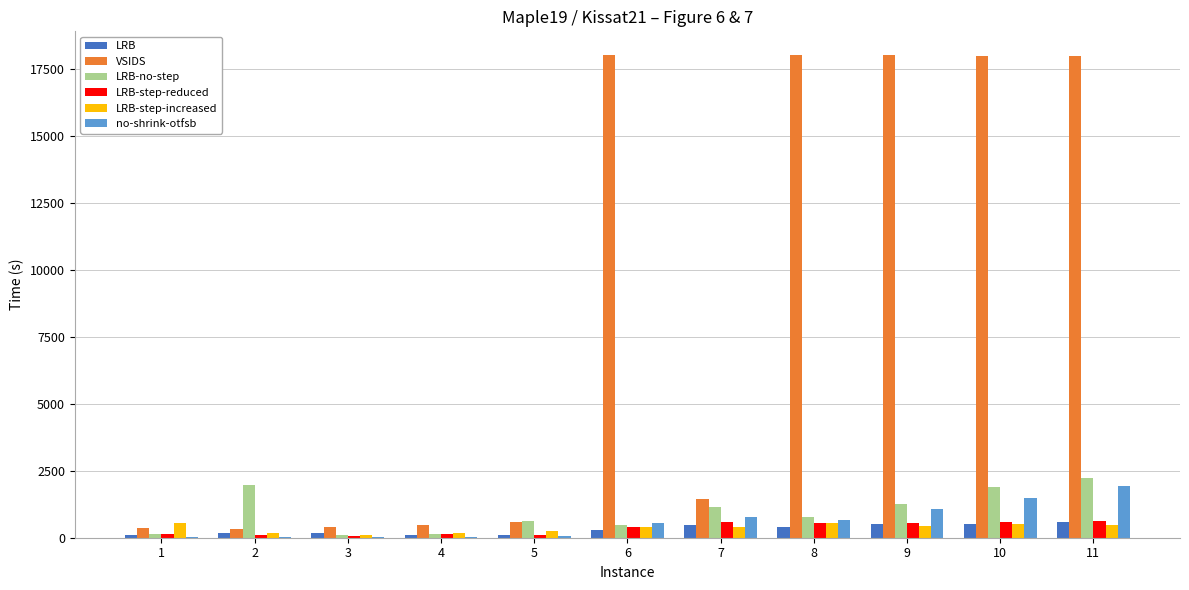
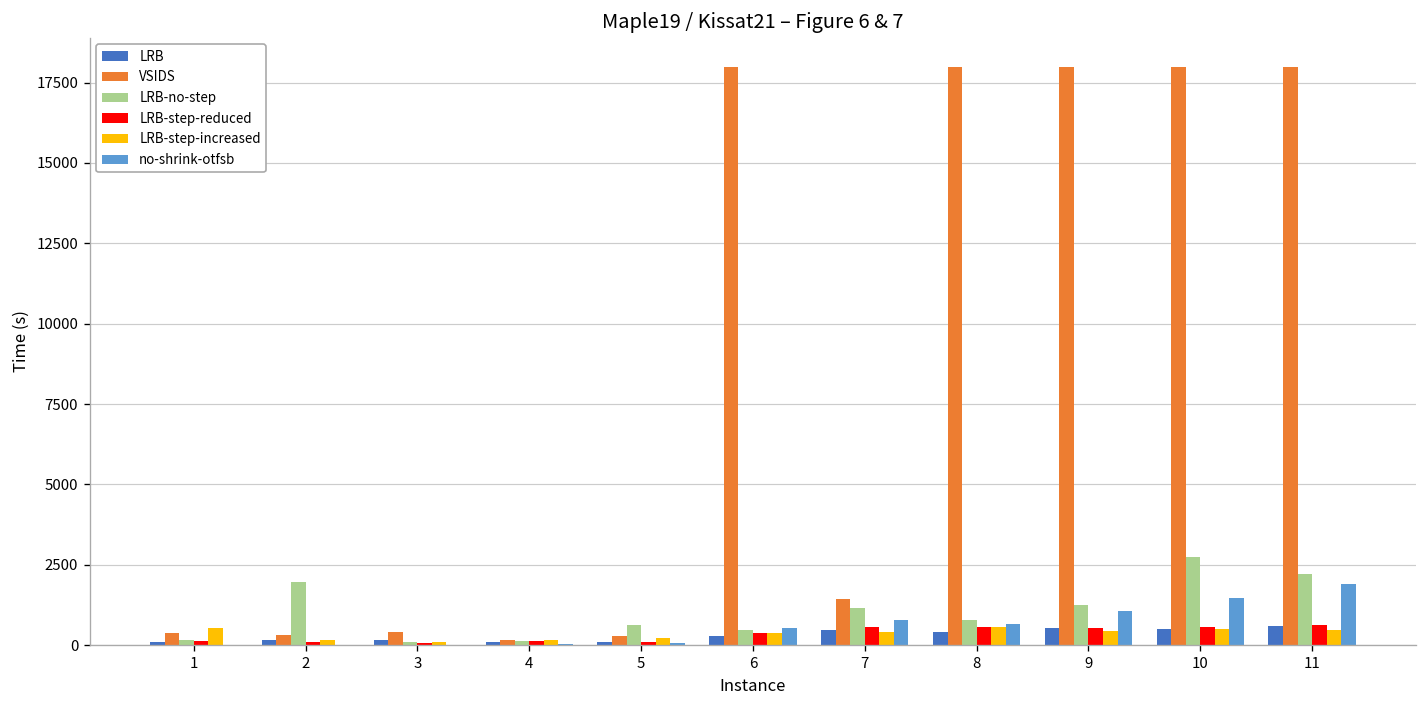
VSIDS, 4: 500 -> 200
VSIDS, 5: 600 -> 300
LRB-no-step, 10: 1900 -> 2700
